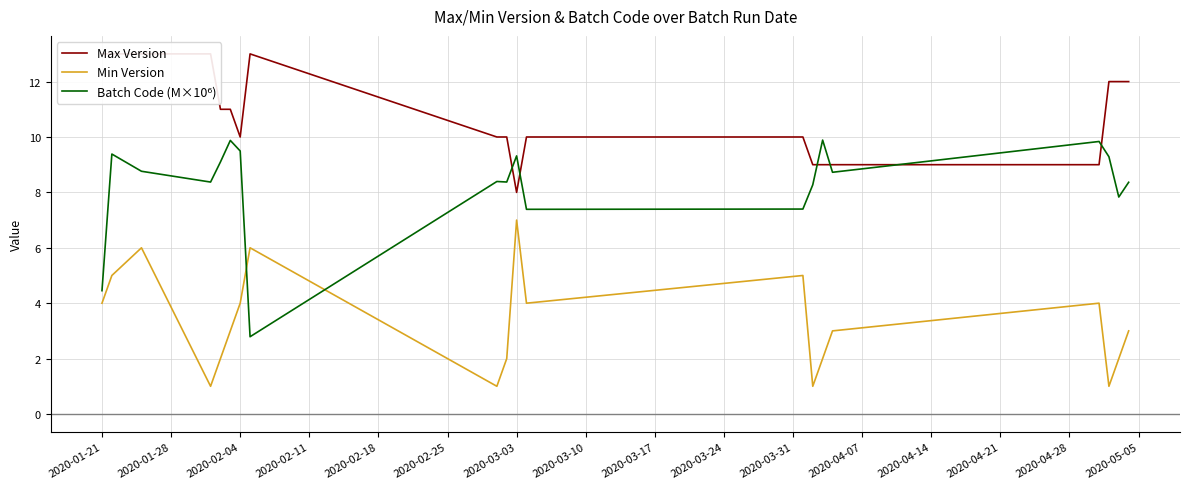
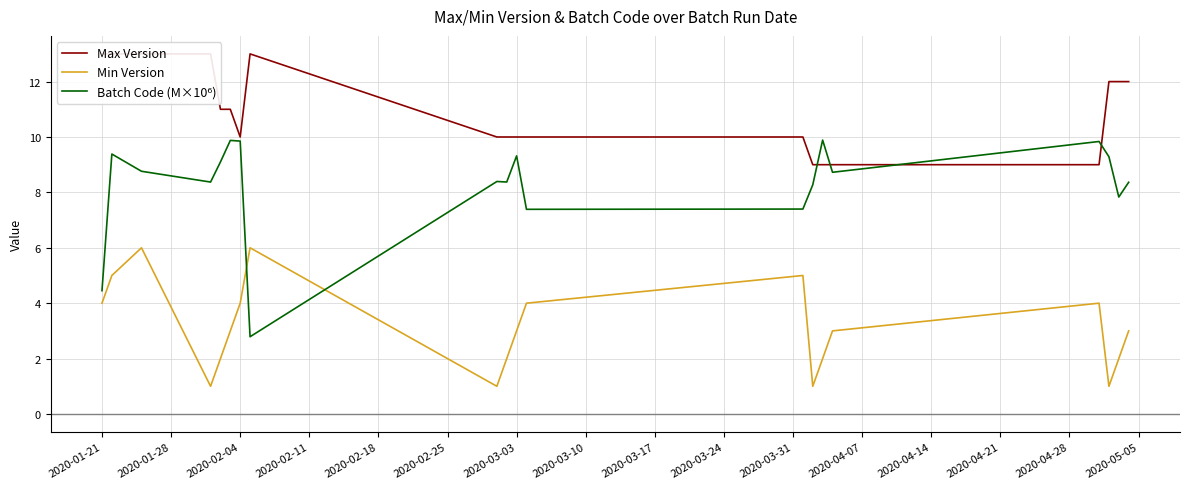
Batch Code (M×10⁶), 2020-02-04: 9.5 -> 9.9
Max Version, 2020-03-03: 8 -> 10
Min Version, 2020-03-03: 7 -> 3
